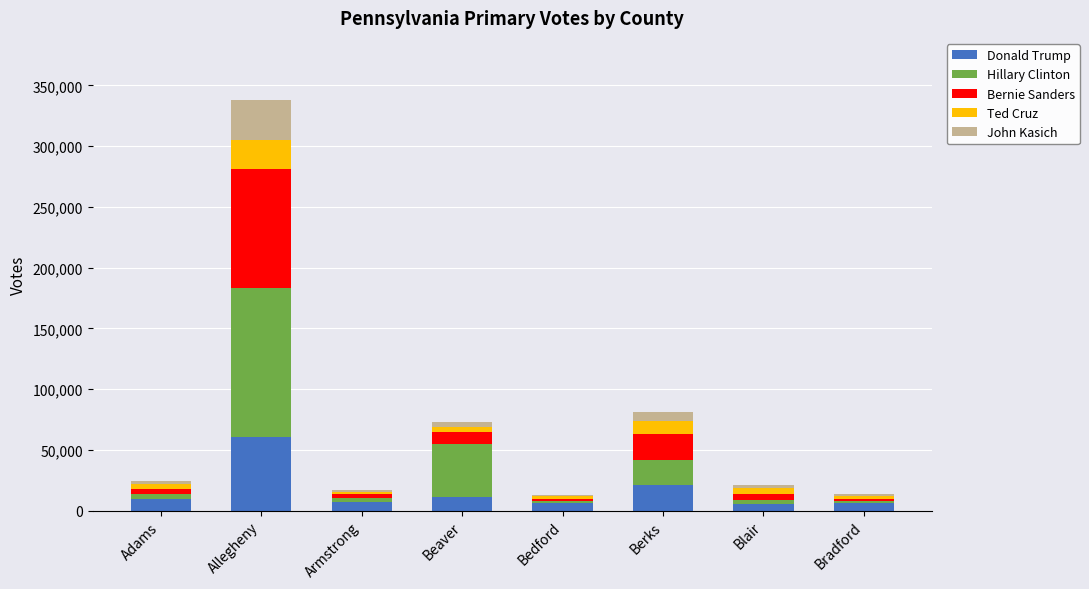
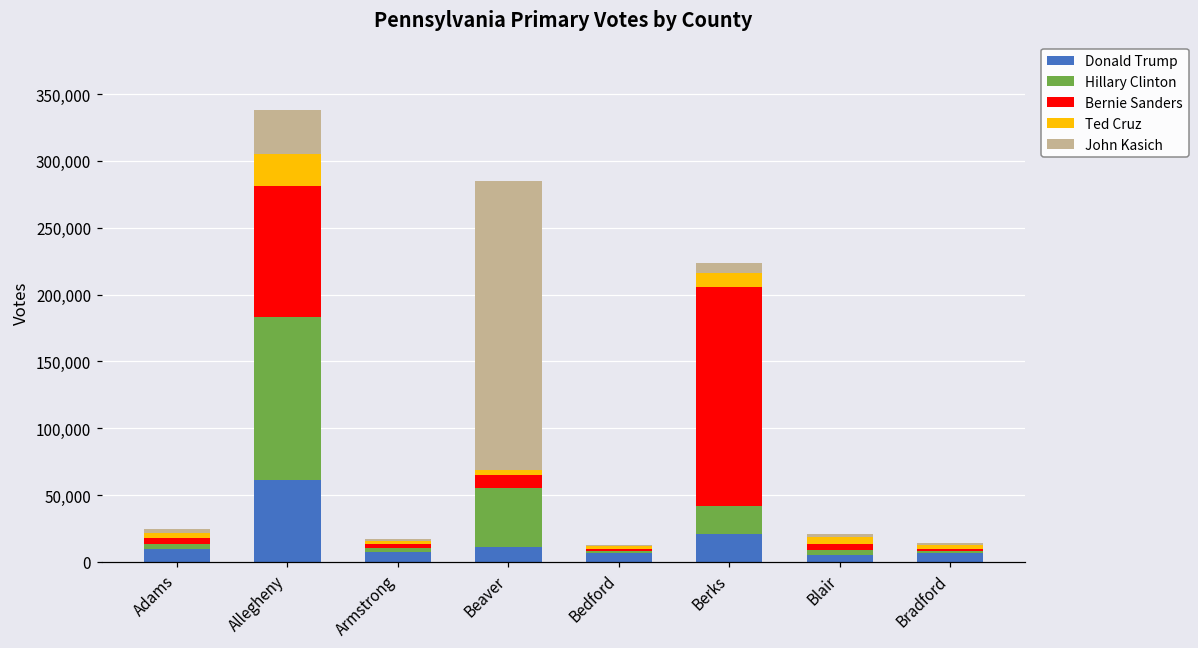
John Kasich, Beaver: 4,000 -> 216,000
Bernie Sanders, Berks: 22,000 -> 164,000
